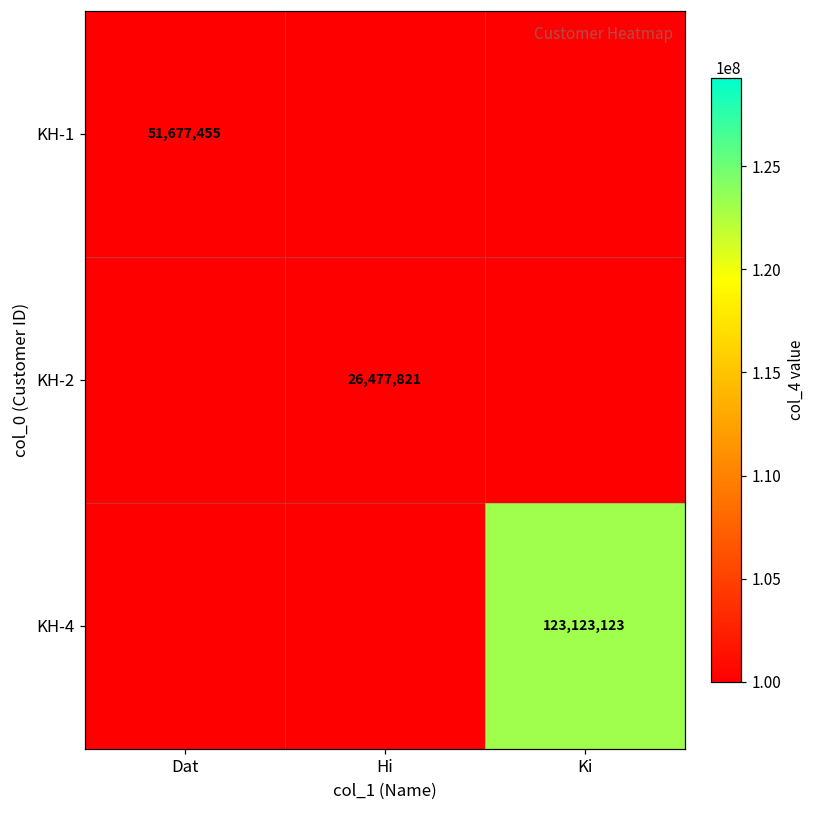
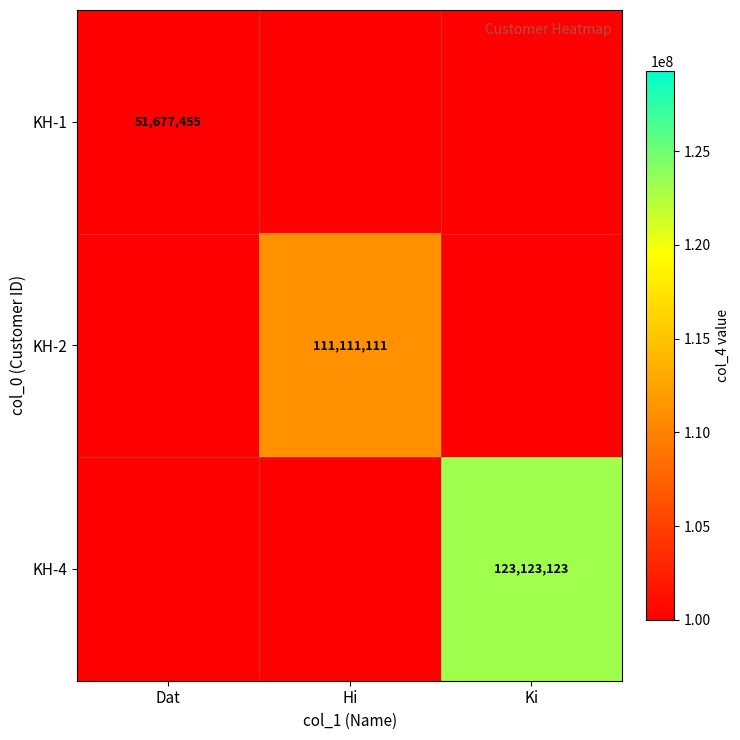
KH-2, Hi: 26,477,821 -> 111,111,111
